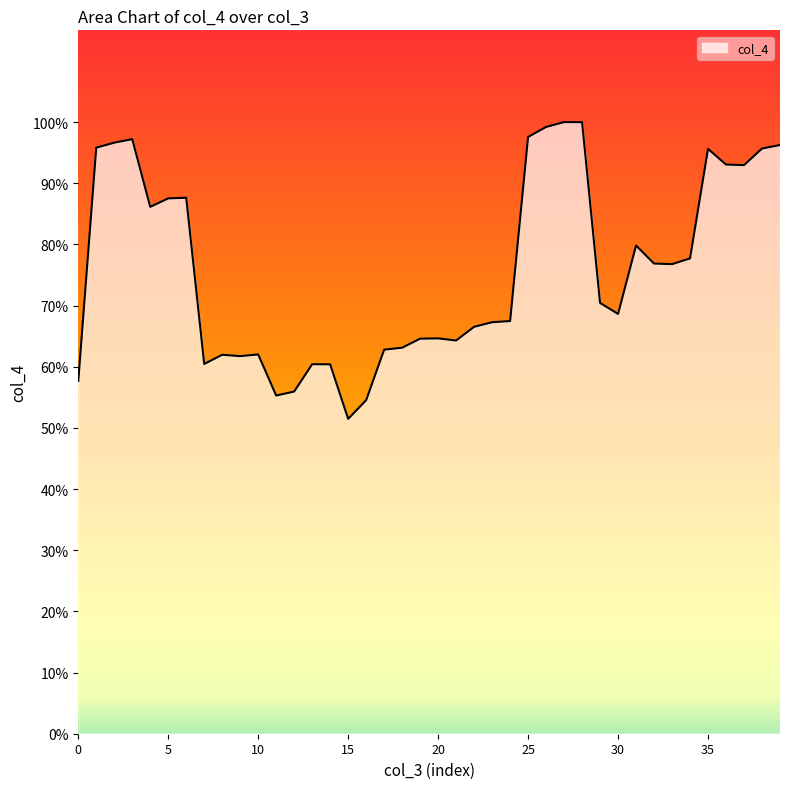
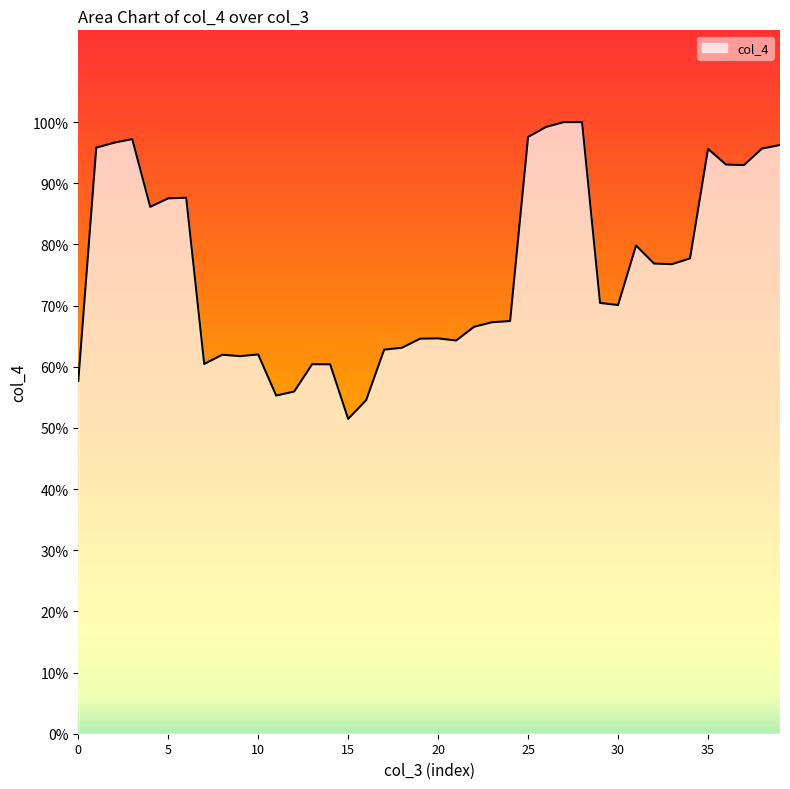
30: 69% -> 70%
